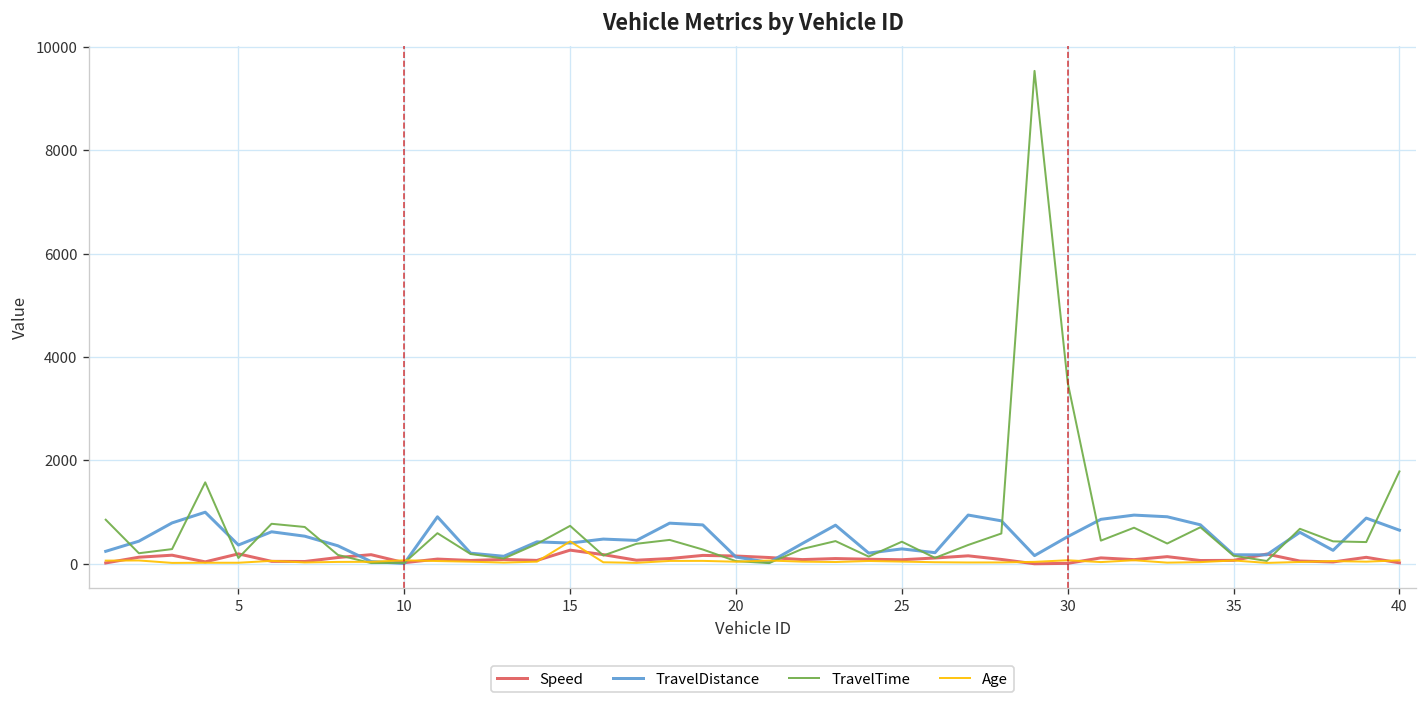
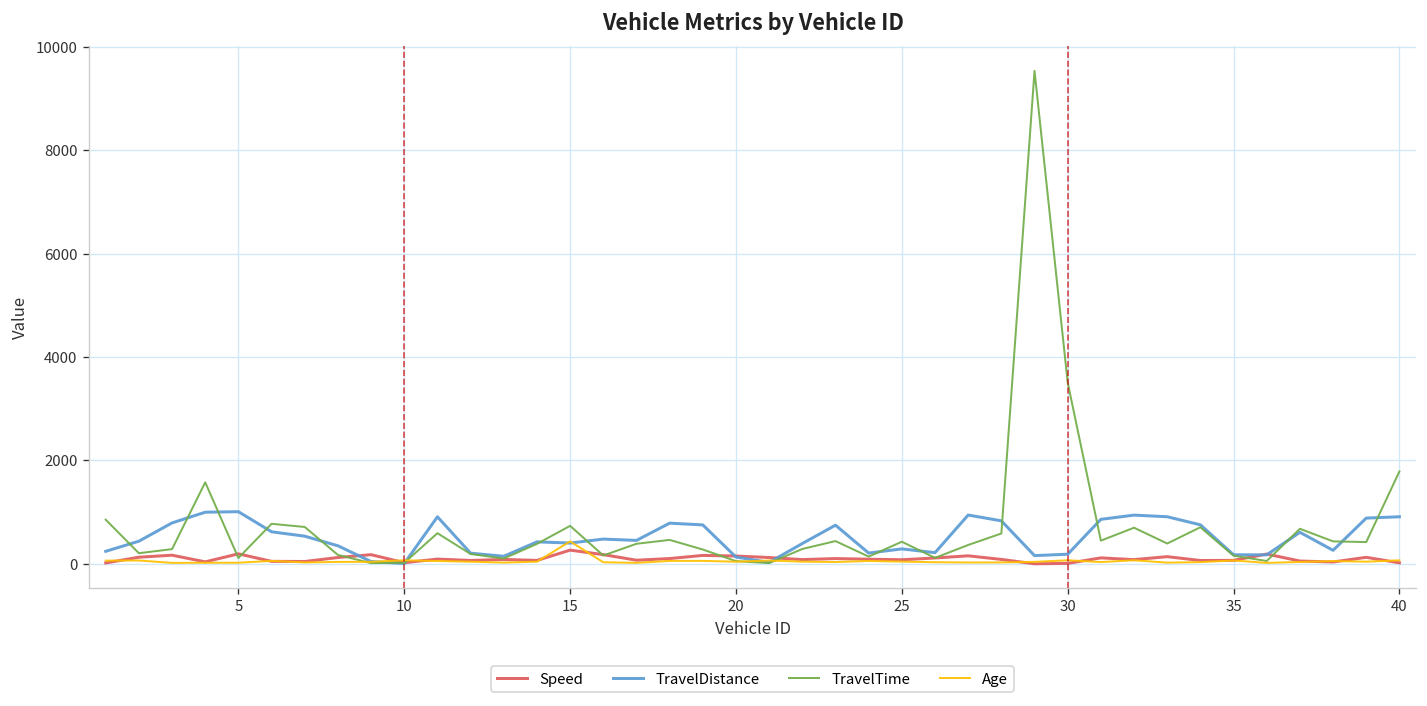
TravelDistance, 5: 400 -> 1000
TravelDistance, 30: 500 -> 200
TravelDistance, 40: 700 -> 900
